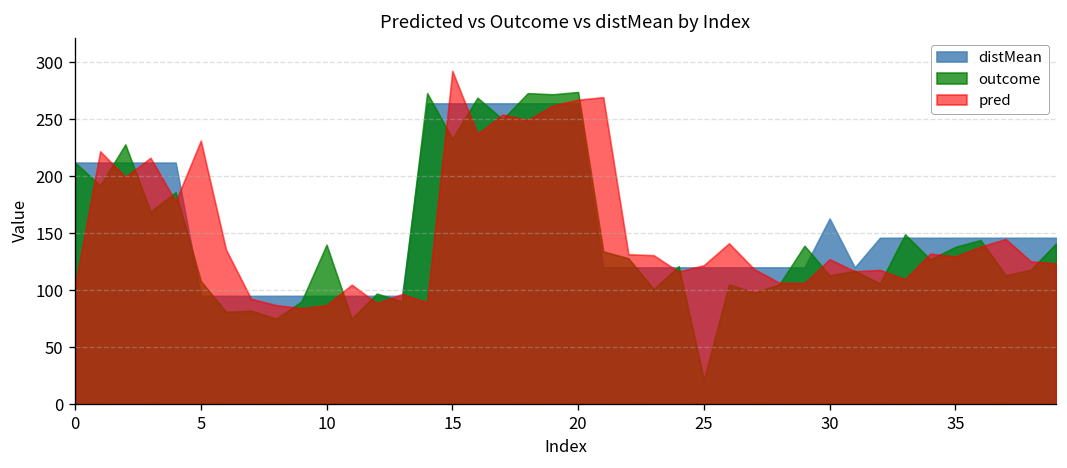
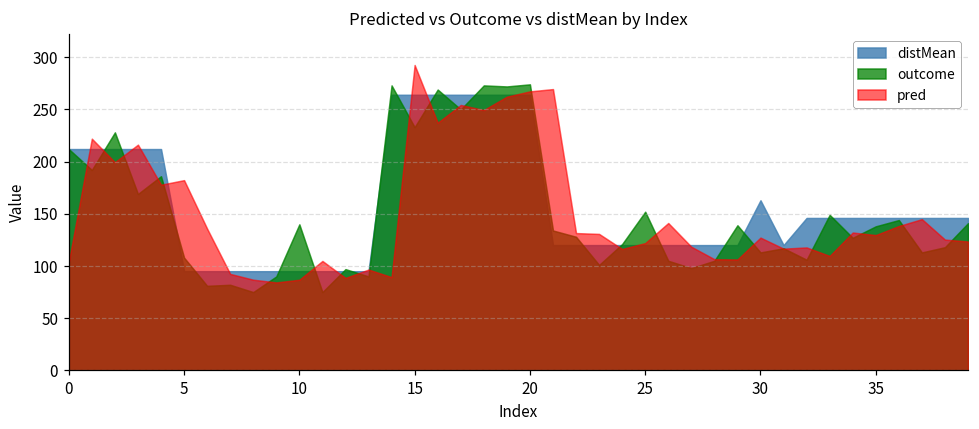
pred, 5: 230 -> 180
outcome, 25: 20 -> 150
